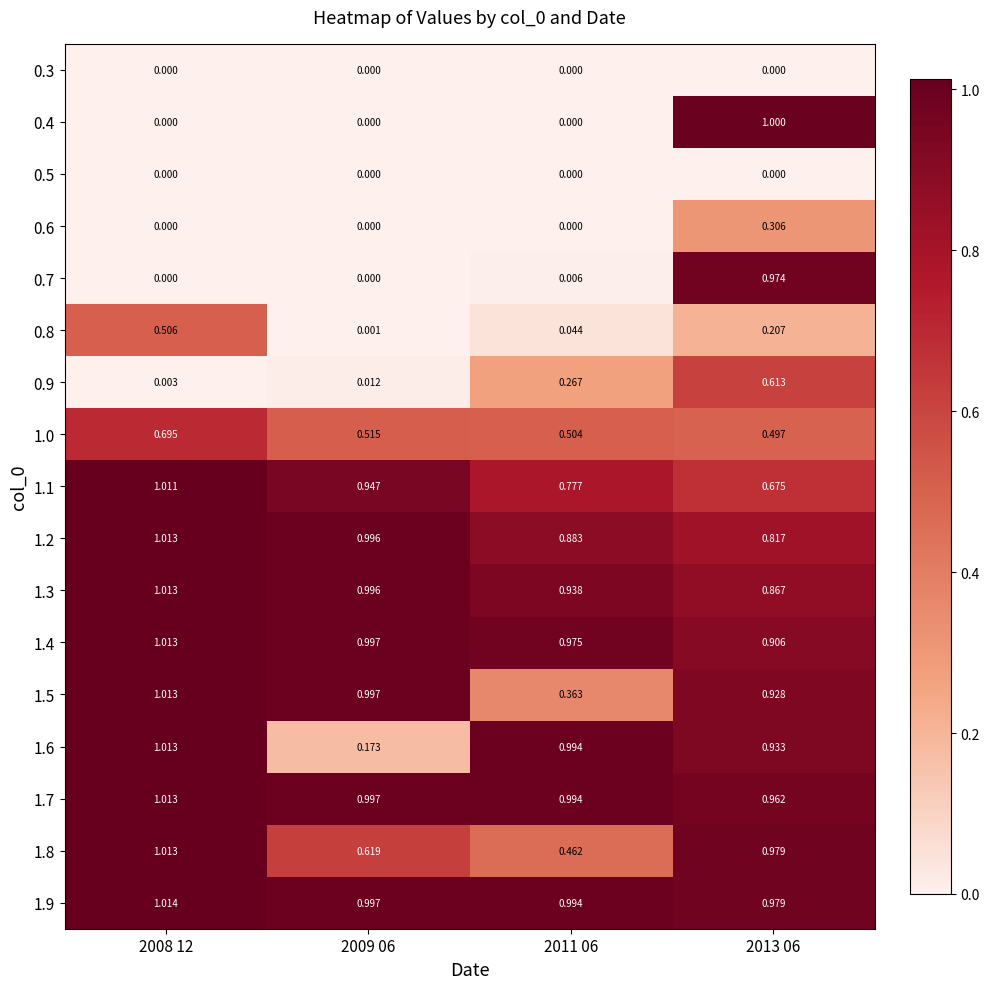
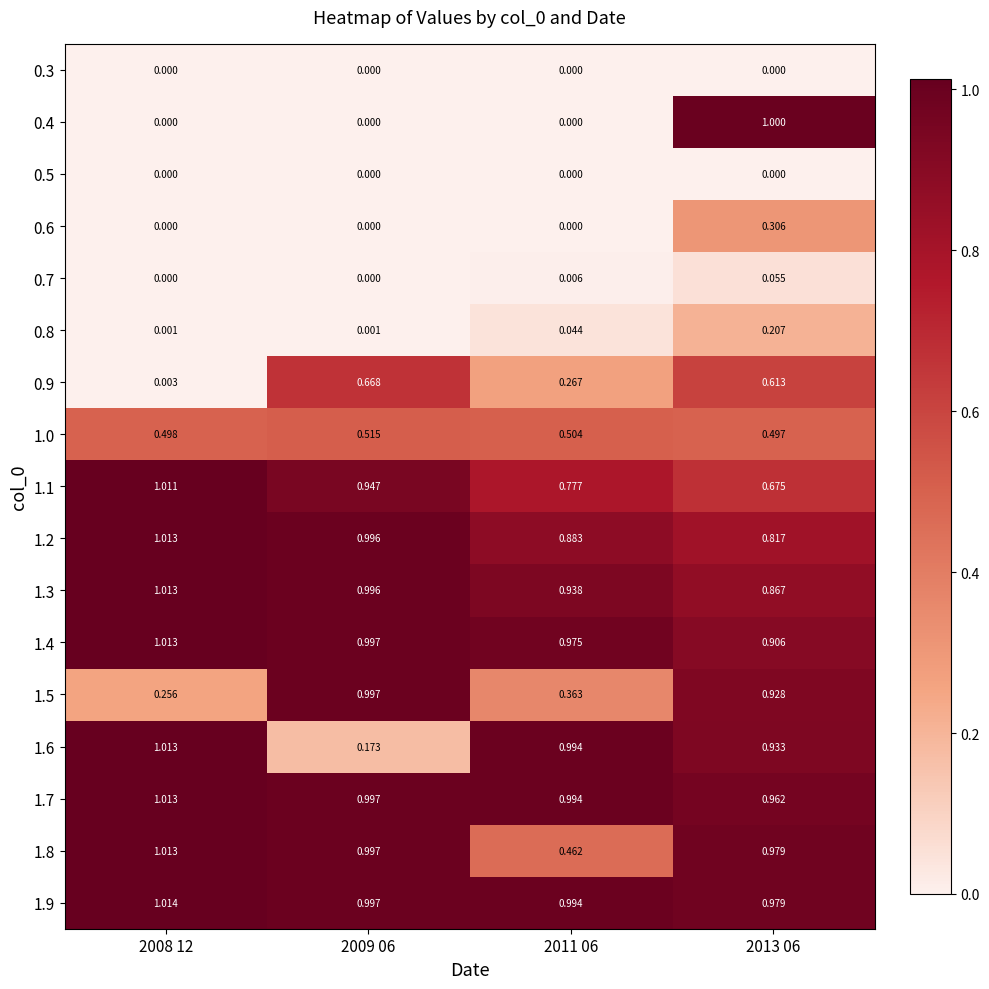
0.7, 2013 06: 0.974 -> 0.055
0.8, 2008 12: 0.506 -> 0.001
0.9, 2009 06: 0.012 -> 0.668
1.0, 2008 12: 0.695 -> 0.498
1.5, 2008 12: 1.013 -> 0.256
1.8, 2009 06: 0.619 -> 0.997
